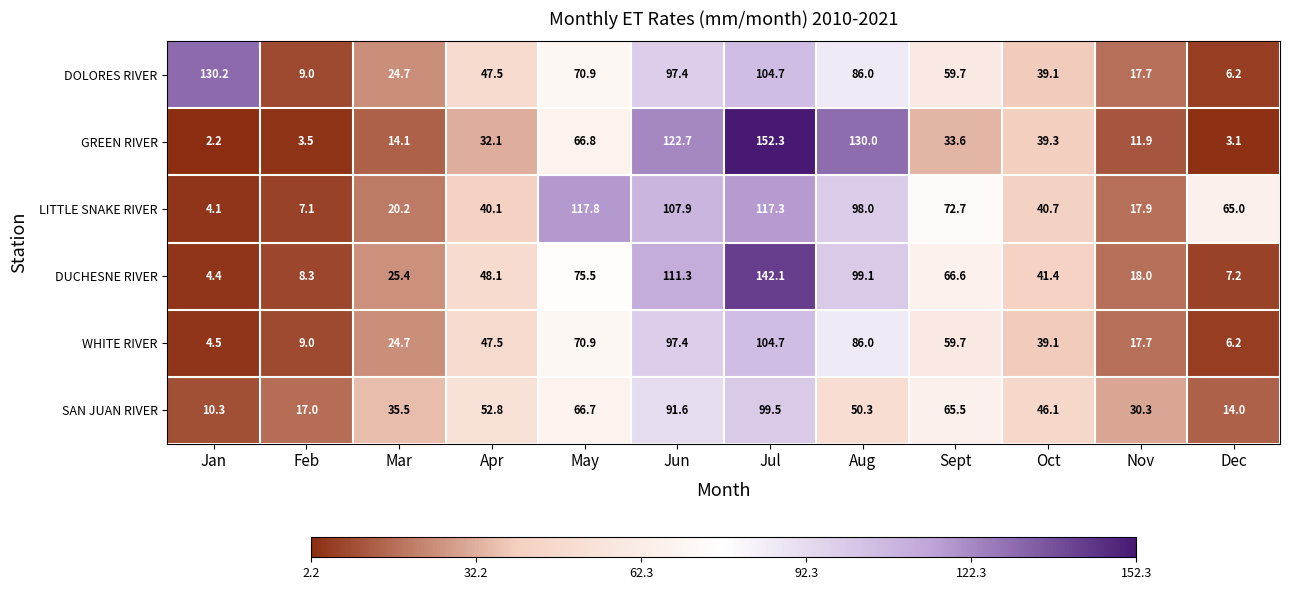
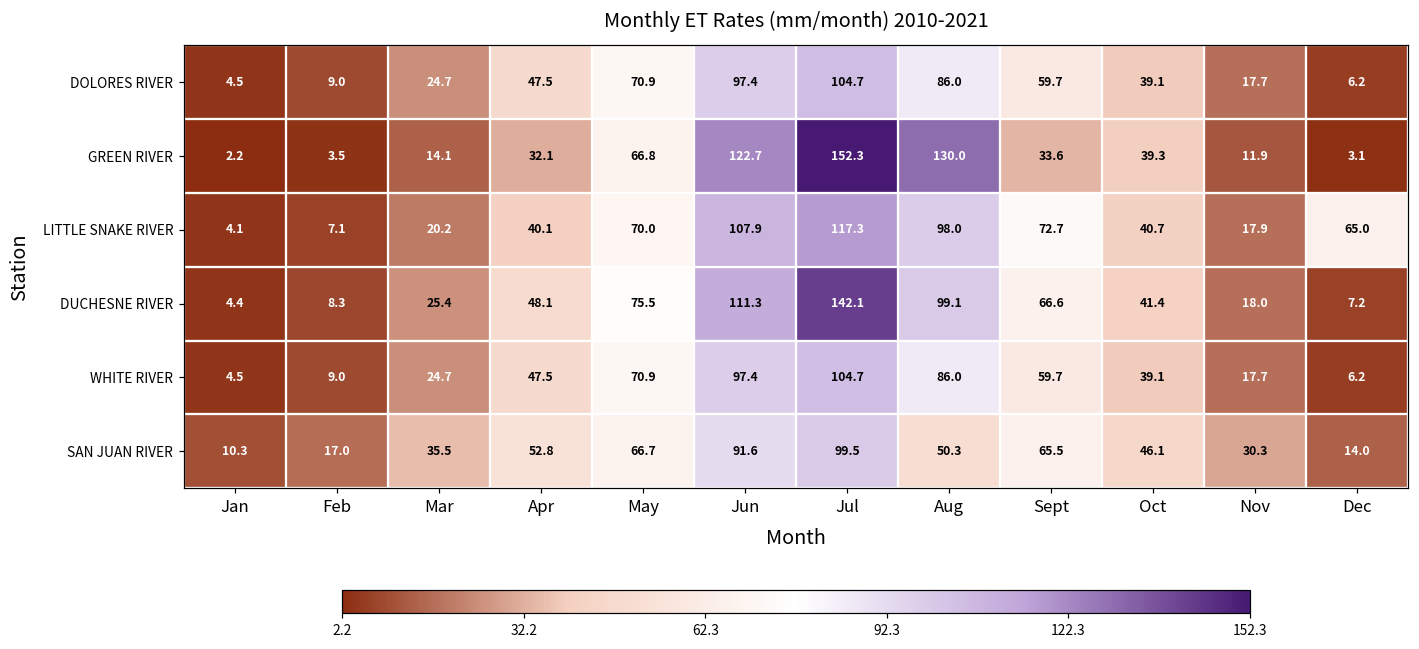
DOLORES RIVER, Jan: 130.2 -> 4.5
LITTLE SNAKE RIVER, May: 117.8 -> 70.0
